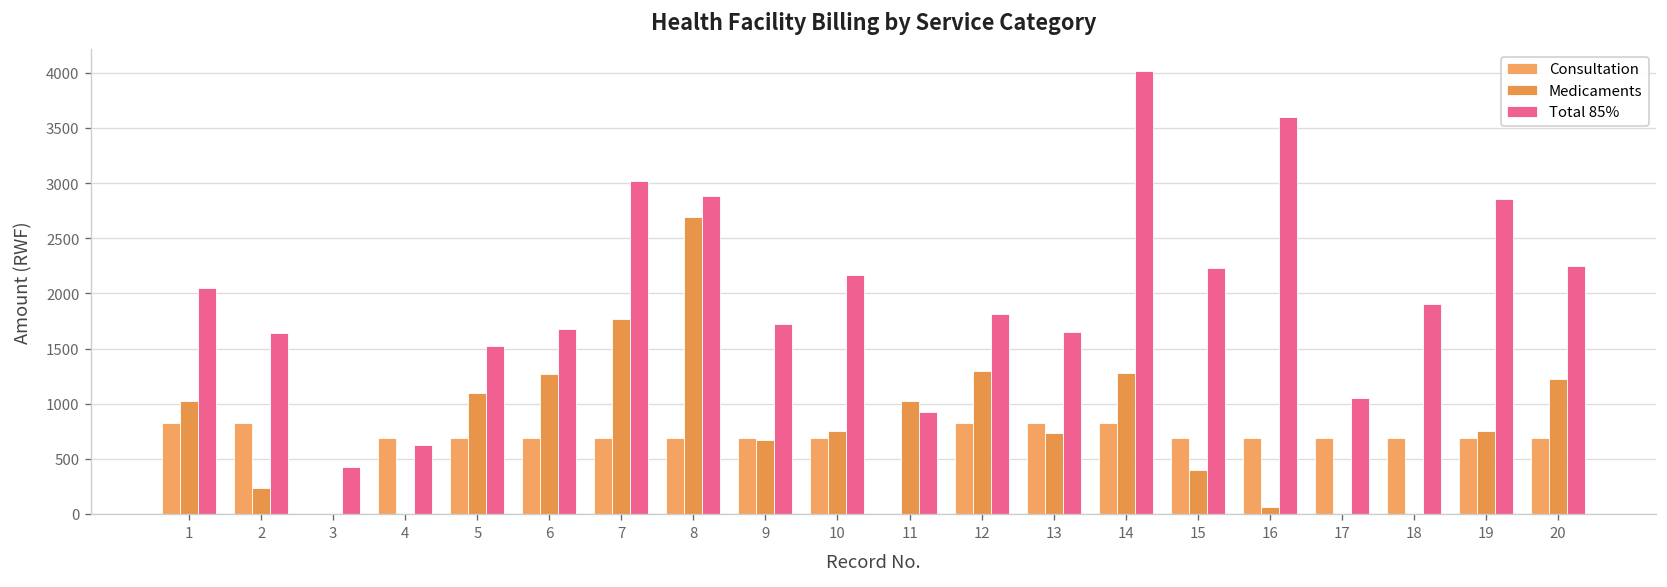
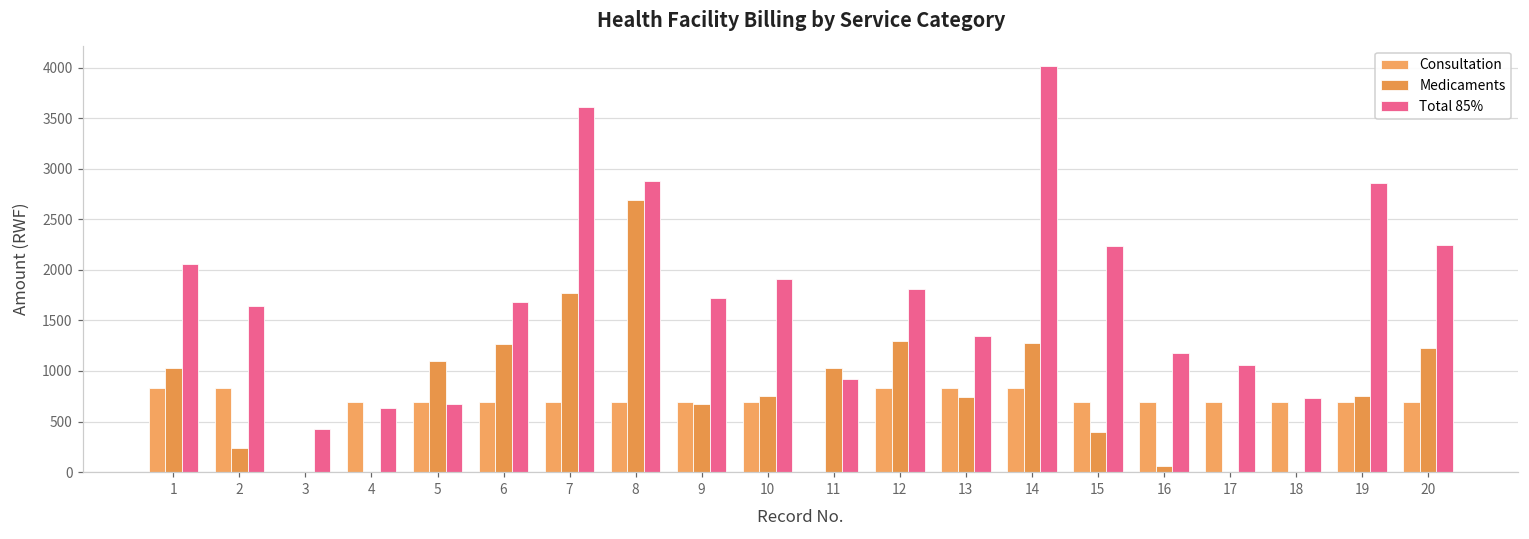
Total 85%, 5: 1500 -> 700
Total 85%, 7: 3000 -> 3600
Total 85%, 10: 2200 -> 1900
Total 85%, 13: 1600 -> 1300
Total 85%, 16: 3600 -> 1200
Total 85%, 18: 1900 -> 700
